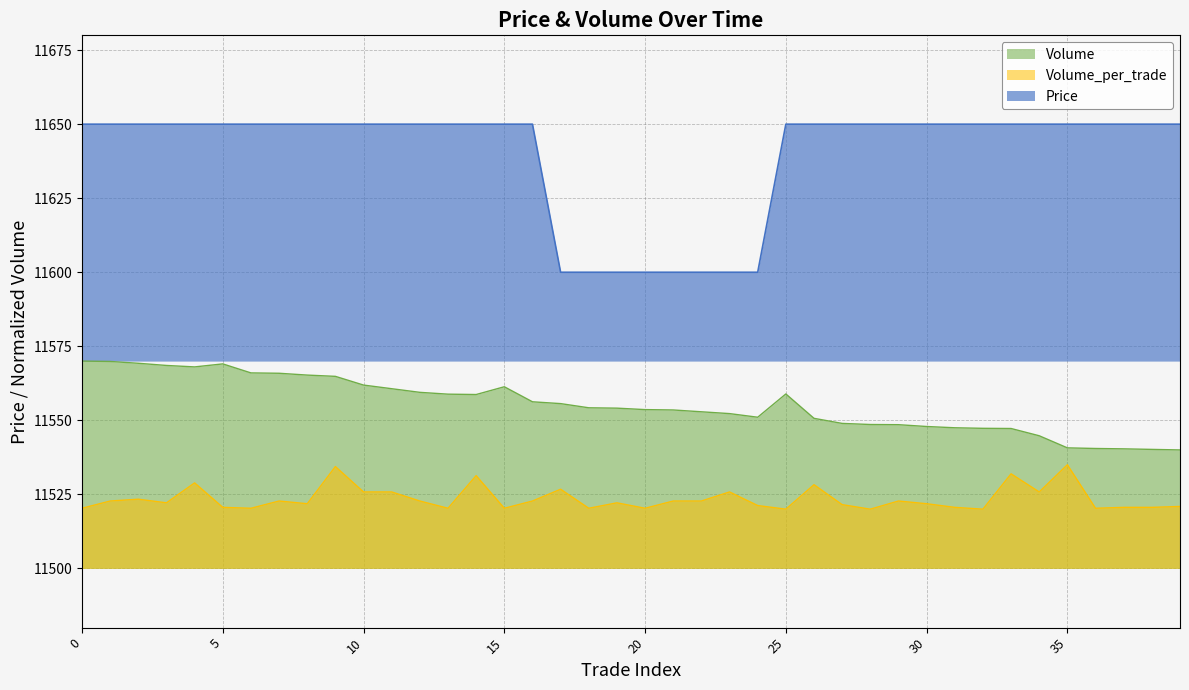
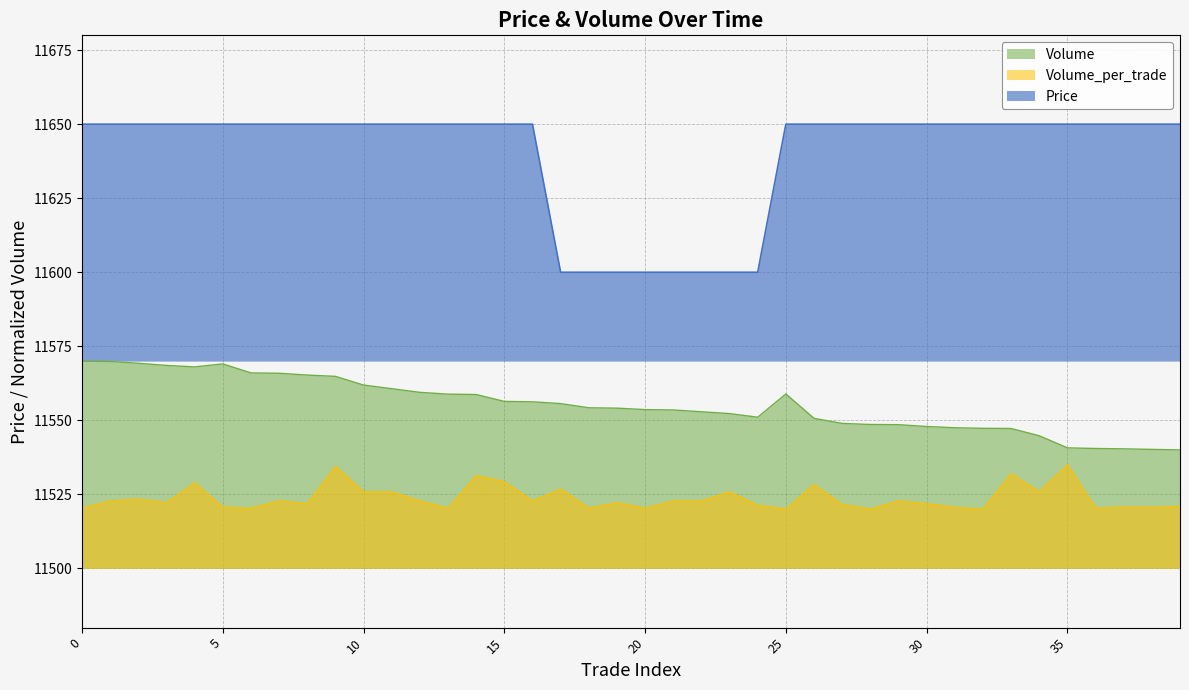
Volume, 15: 11561 -> 11556
Volume_per_trade, 15: 11520 -> 11529
